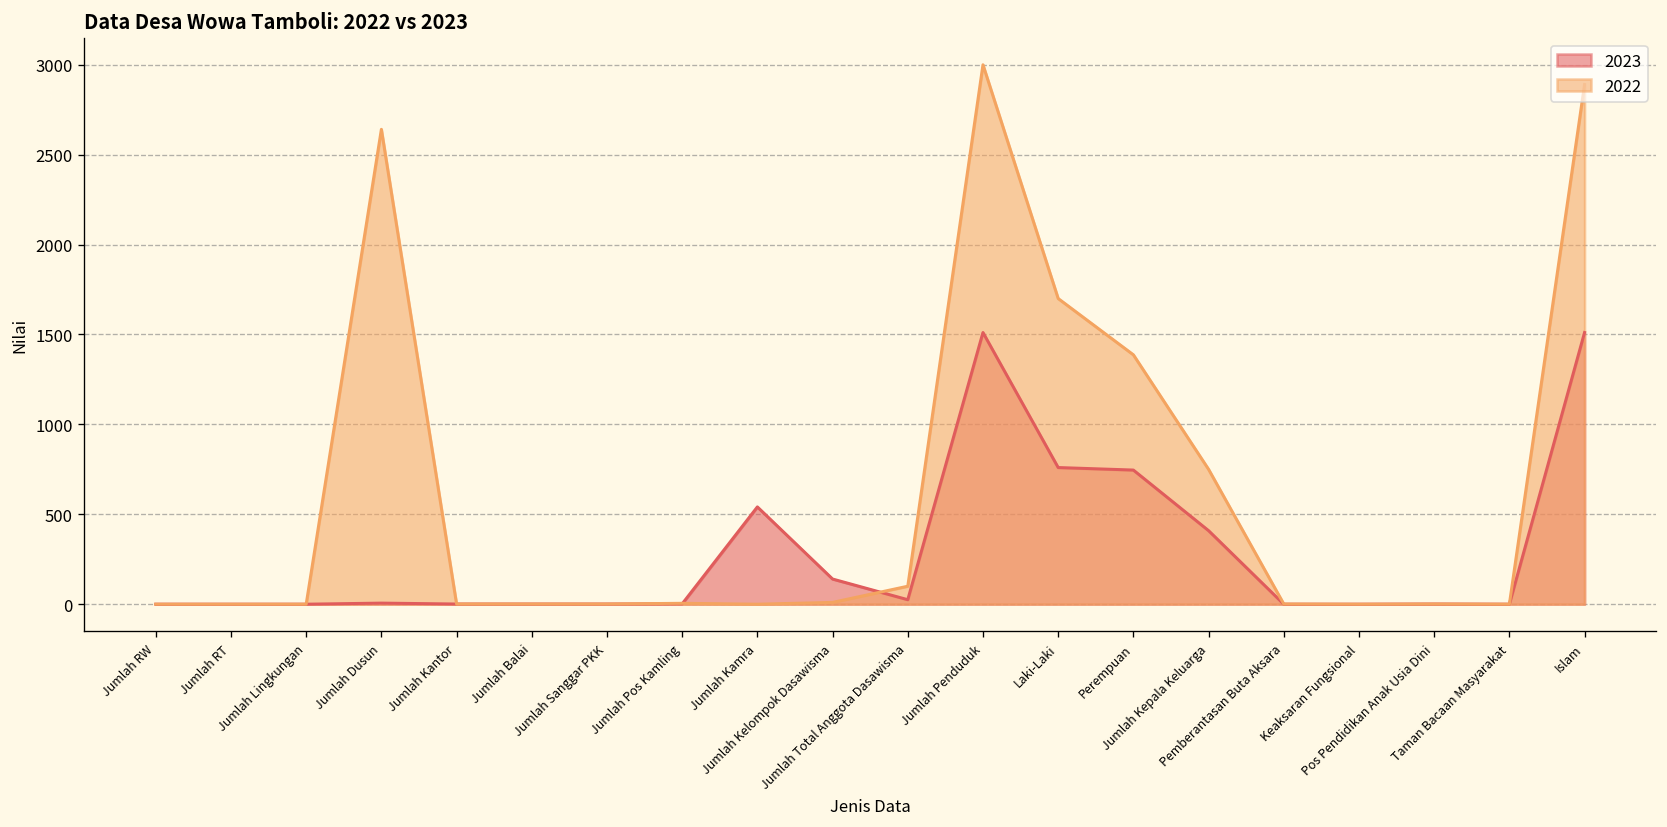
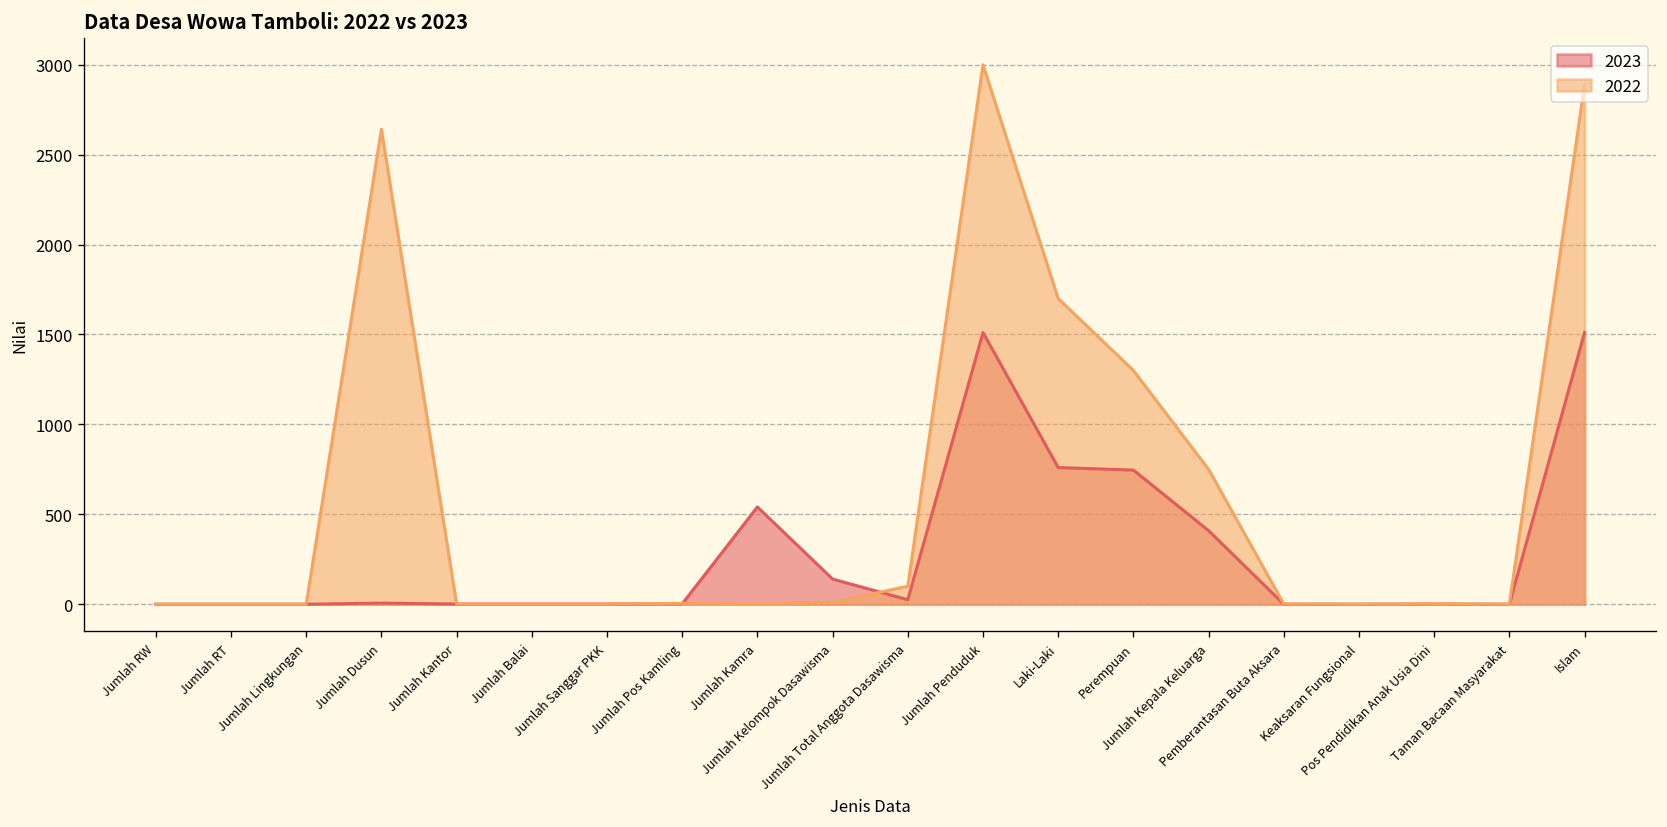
2022, Perempuan: 1390 -> 1300
